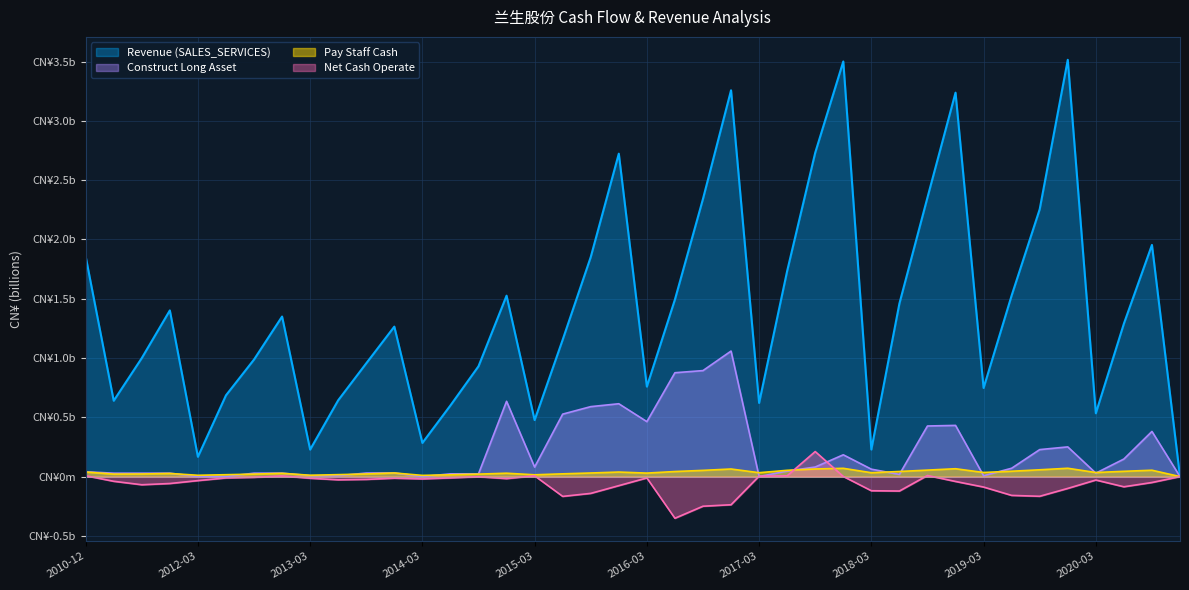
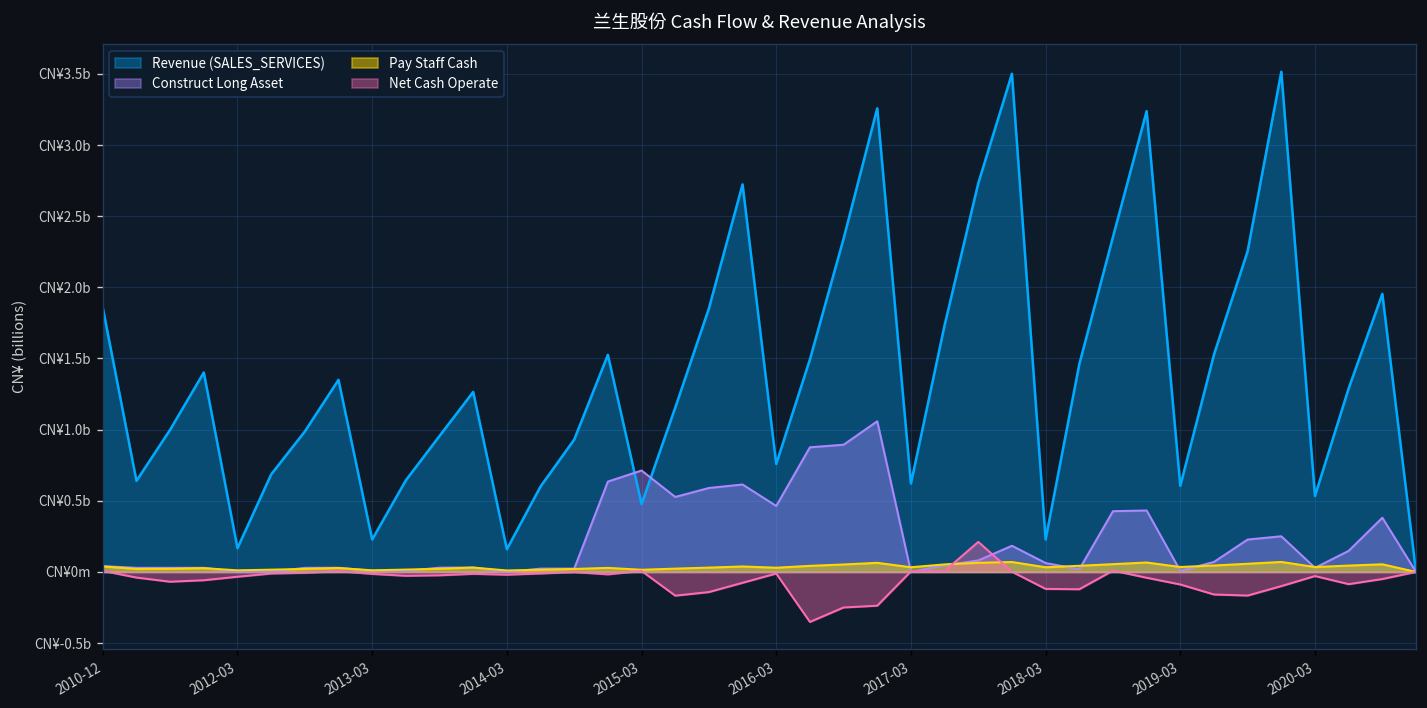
Revenue (SALES_SERVICES), 2014-03: CN¥0.28b -> CN¥0.16b
Construct Long Asset, 2015-03: CN¥0.08b -> CN¥0.71b
Revenue (SALES_SERVICES), 2019-03: CN¥0.75b -> CN¥0.61b
